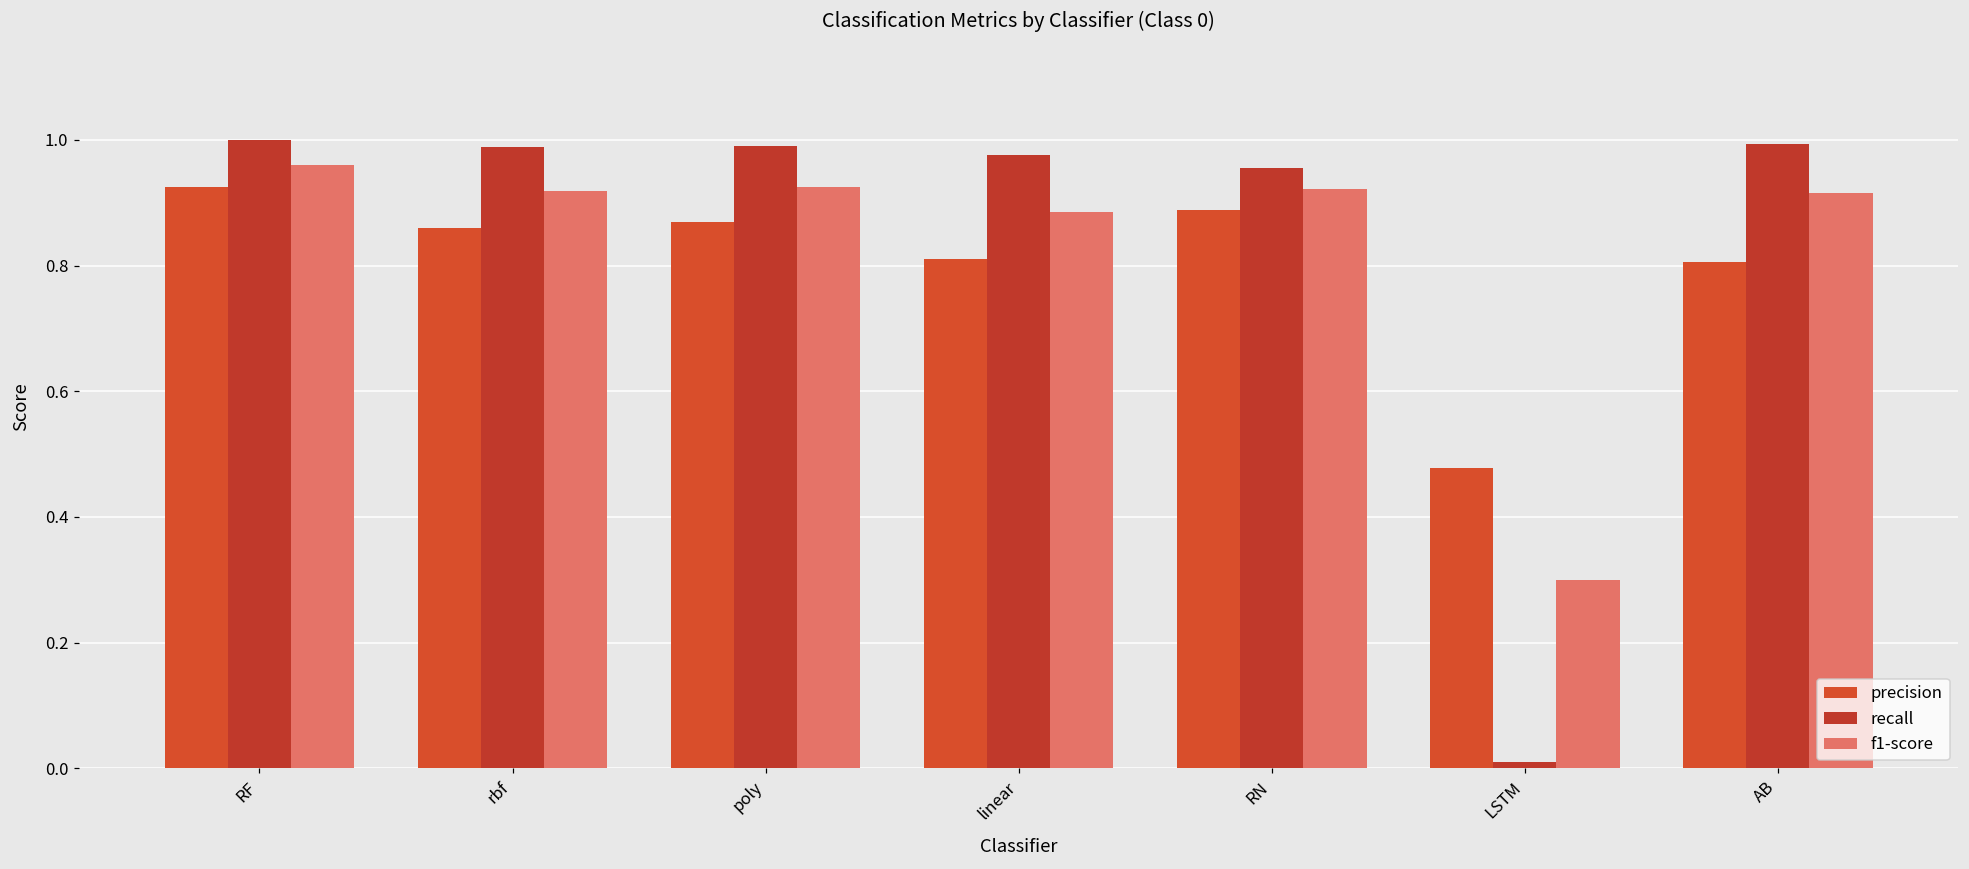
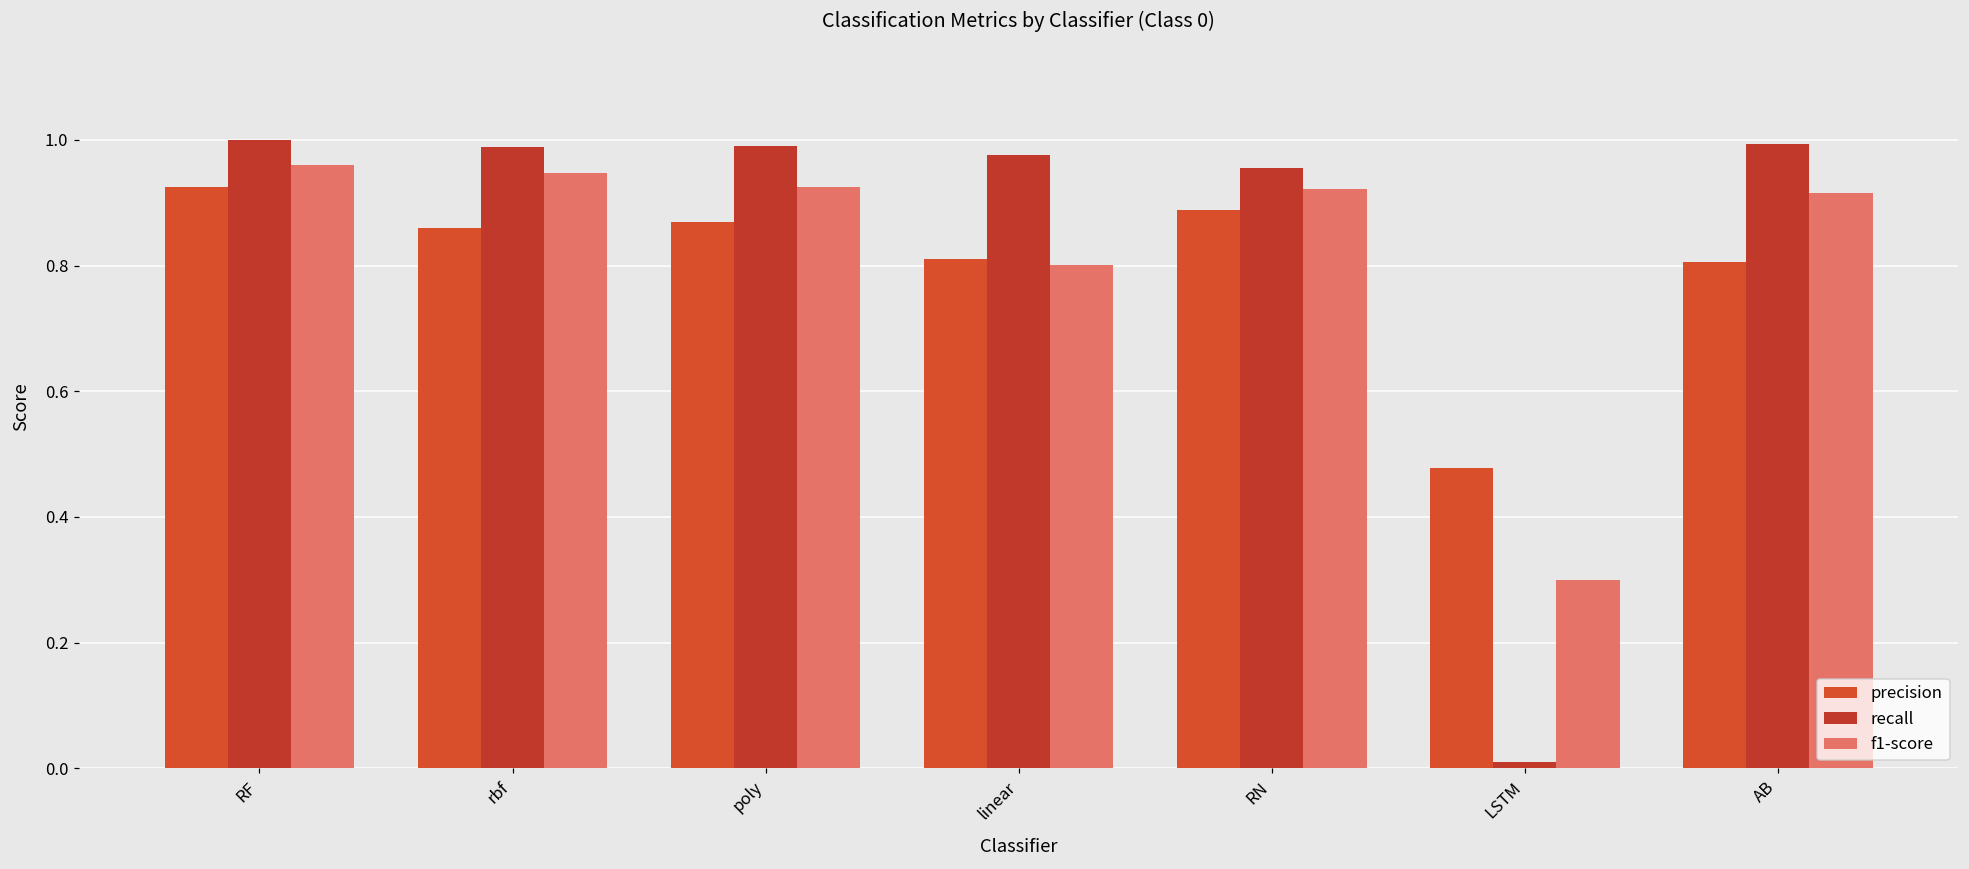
f1-score, rbf: 0.92 -> 0.95
f1-score, linear: 0.89 -> 0.80
